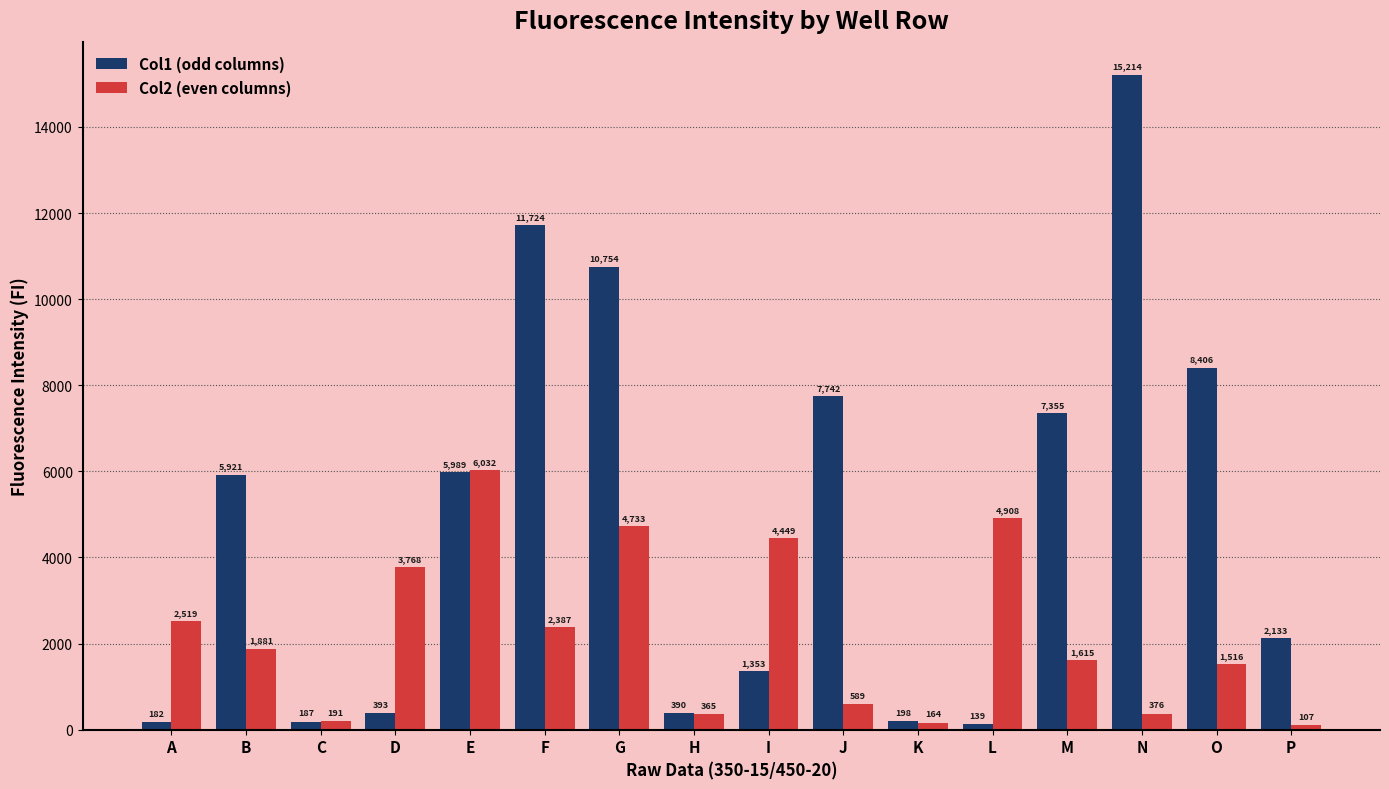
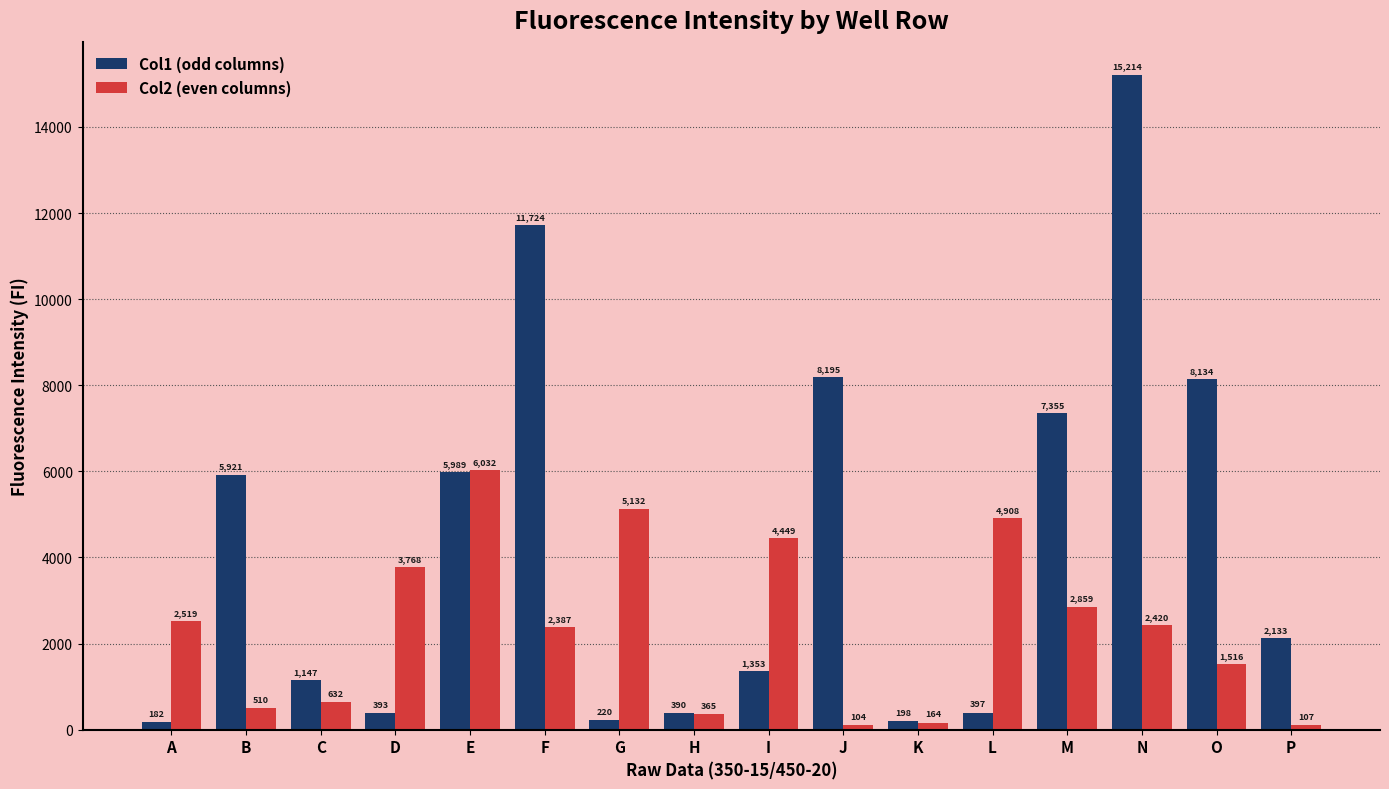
Col2 (even columns), B: 1,881 -> 510
Col1 (odd columns), C: 187 -> 1,147
Col2 (even columns), C: 191 -> 632
Col1 (odd columns), G: 10,754 -> 220
Col2 (even columns), G: 4,733 -> 5,132
Col1 (odd columns), J: 7,742 -> 8,195
Col2 (even columns), J: 589 -> 104
Col1 (odd columns), L: 139 -> 397
Col2 (even columns), M: 1,615 -> 2,859
Col2 (even columns), N: 376 -> 2,420
Col1 (odd columns), O: 8,406 -> 8,134
